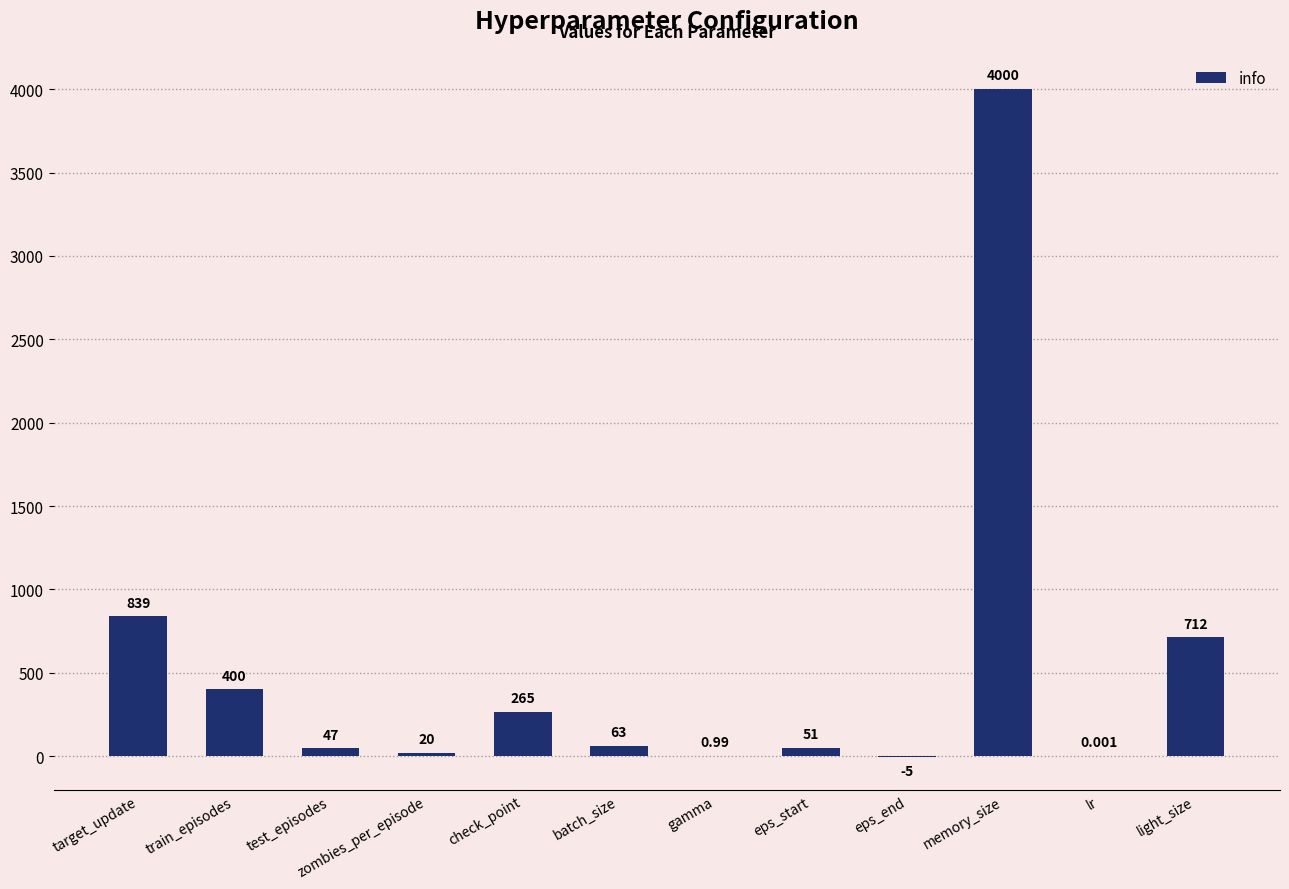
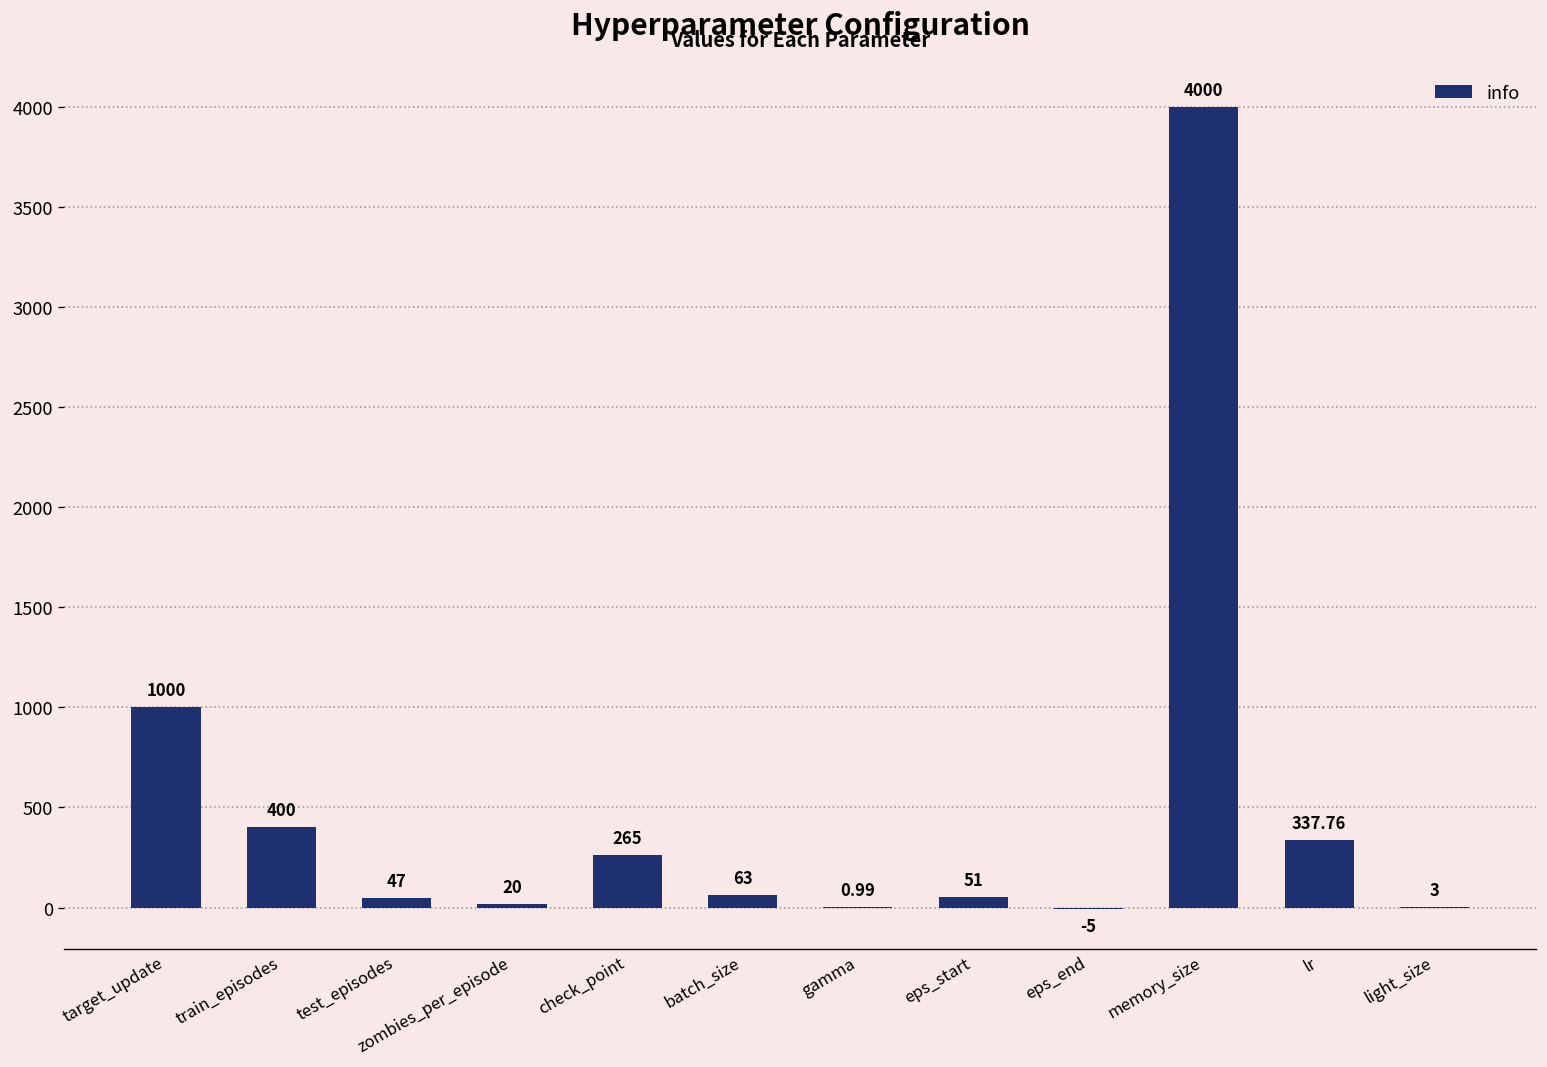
target_update: 839 -> 1000
lr: 0.001 -> 337.76
light_size: 712 -> 3
